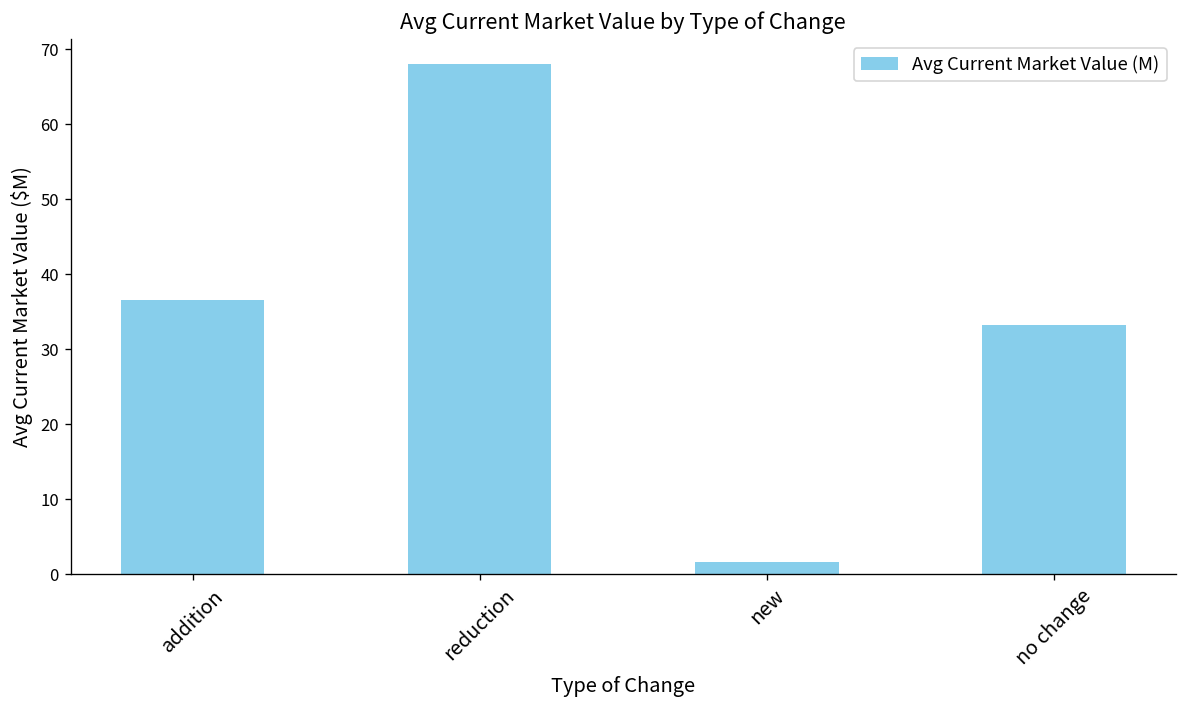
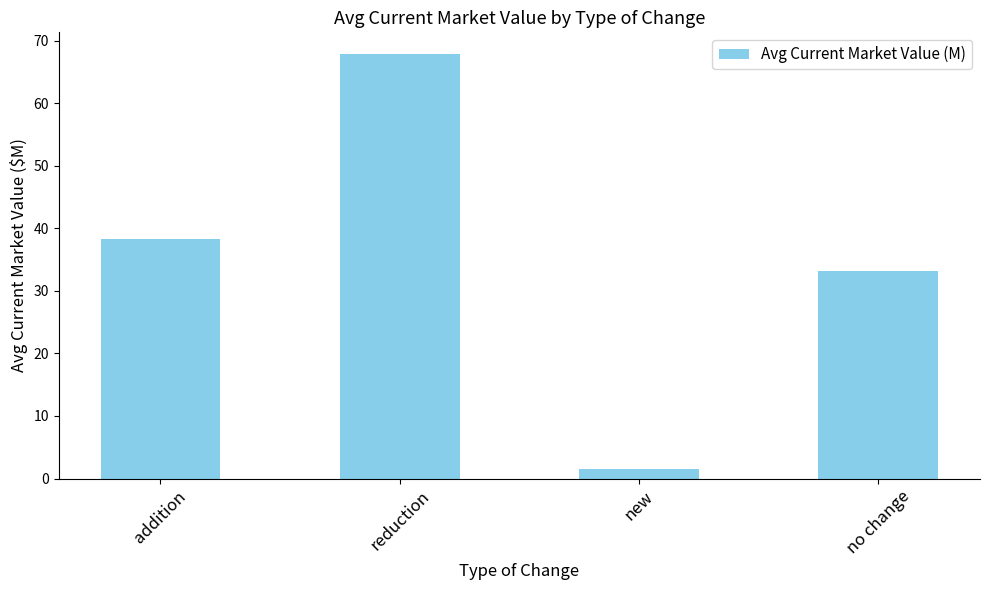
addition: 37 -> 38
